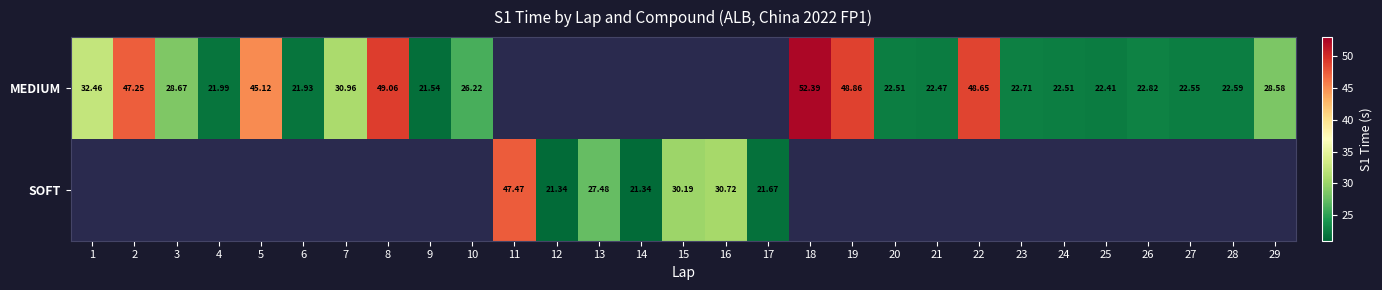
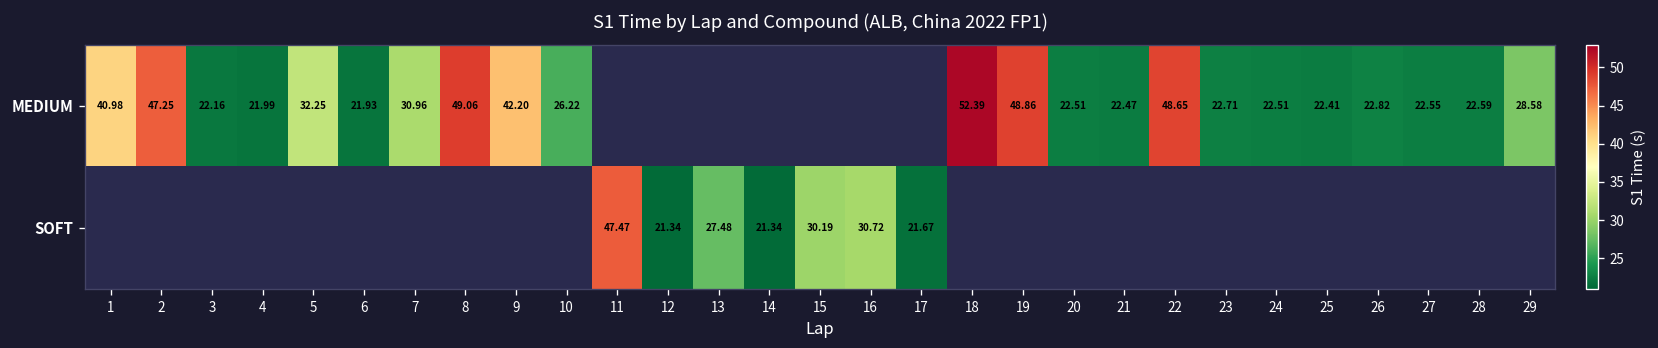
MEDIUM, 1: 32.46 -> 40.98
MEDIUM, 3: 28.67 -> 22.16
MEDIUM, 5: 45.12 -> 32.25
MEDIUM, 9: 21.54 -> 42.20
